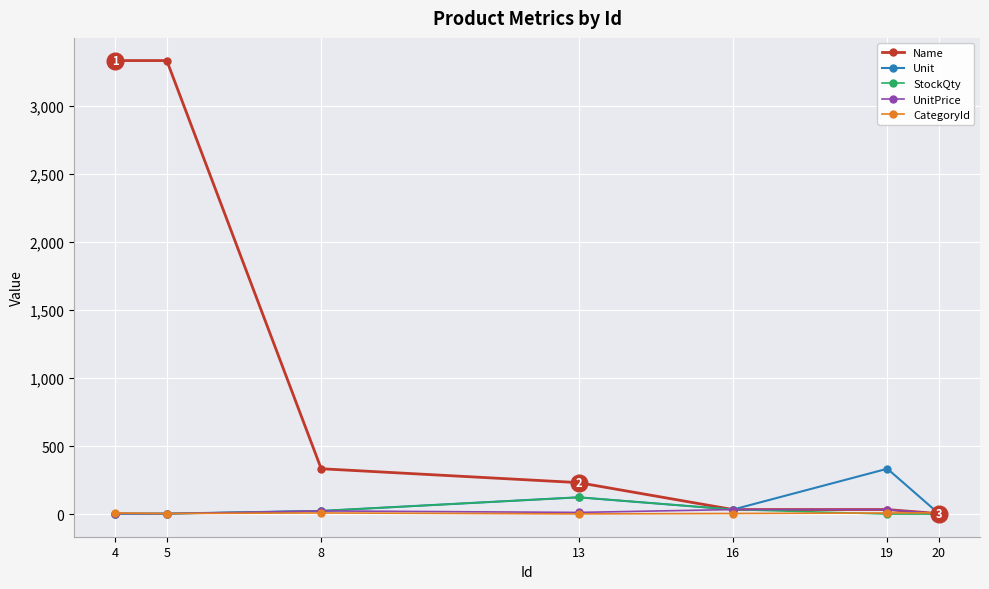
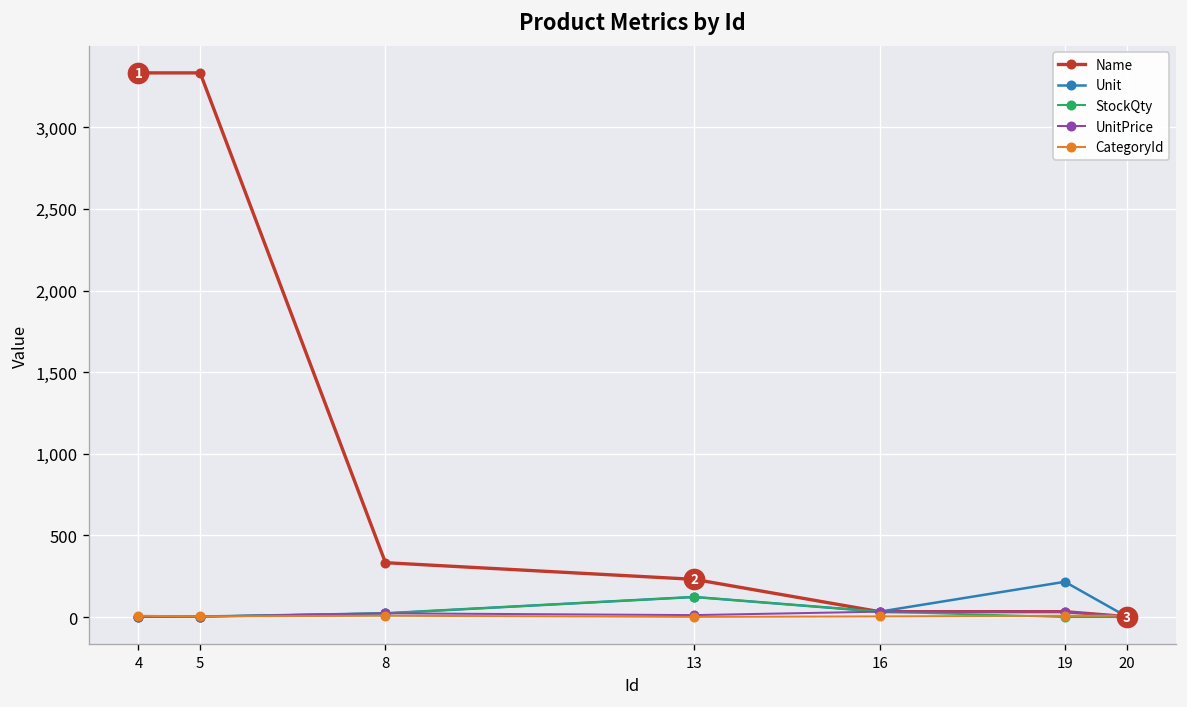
Unit, 19: 330 -> 220
